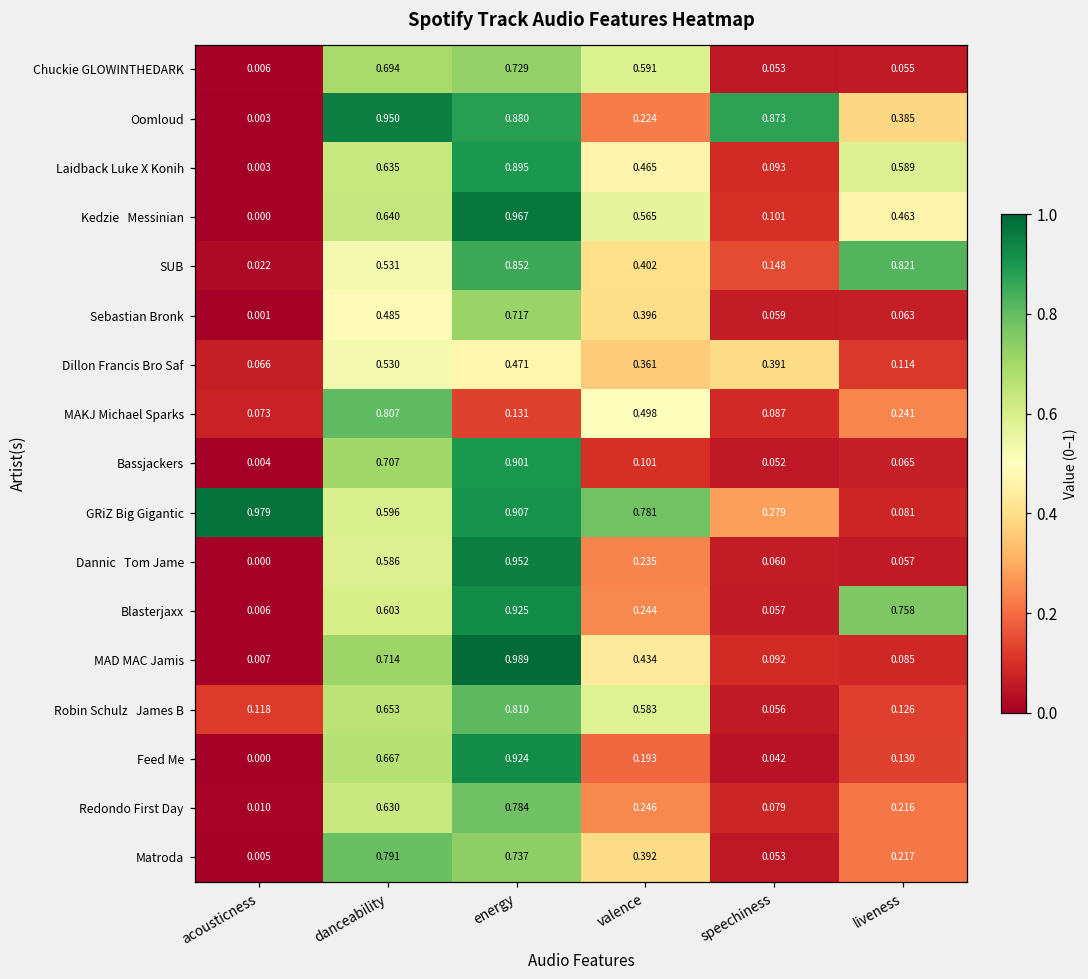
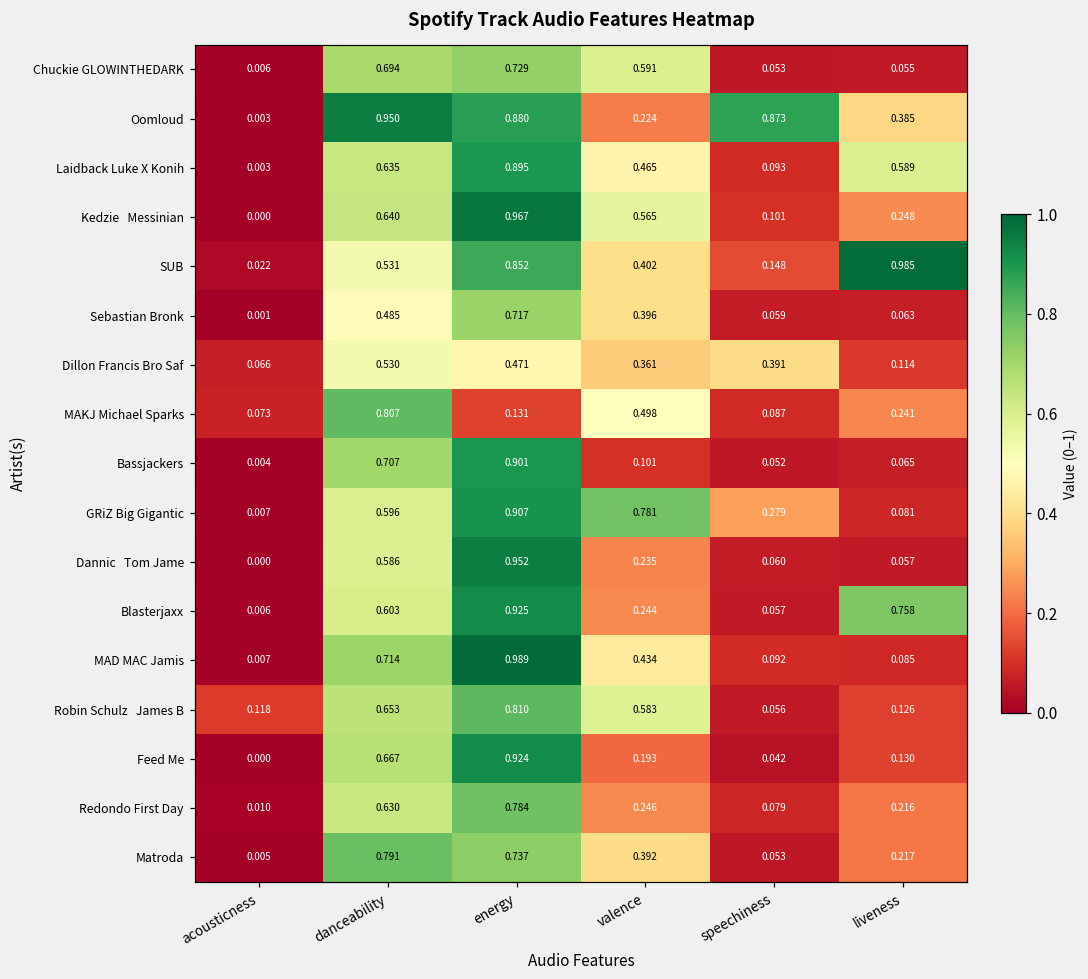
Kedzie Messinian, liveness: 0.463 -> 0.248
SUB, liveness: 0.821 -> 0.985
GRiZ Big Gigantic, acousticness: 0.979 -> 0.007
